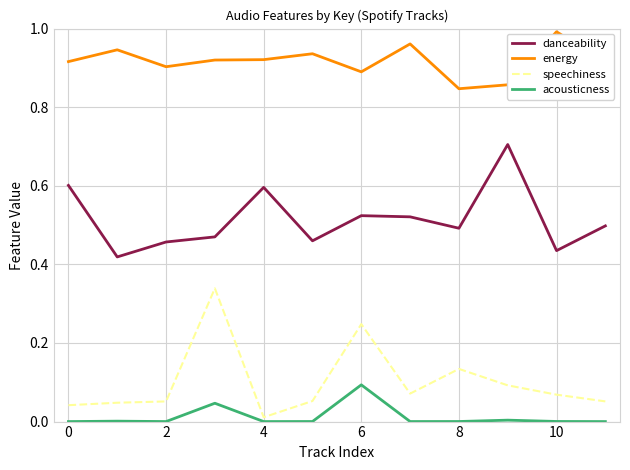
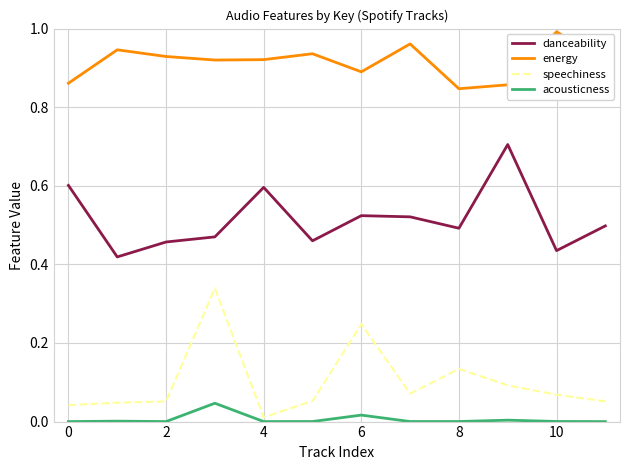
energy, 0: 0.92 -> 0.86
energy, 2: 0.90 -> 0.93
acousticness, 6: 0.09 -> 0.02
